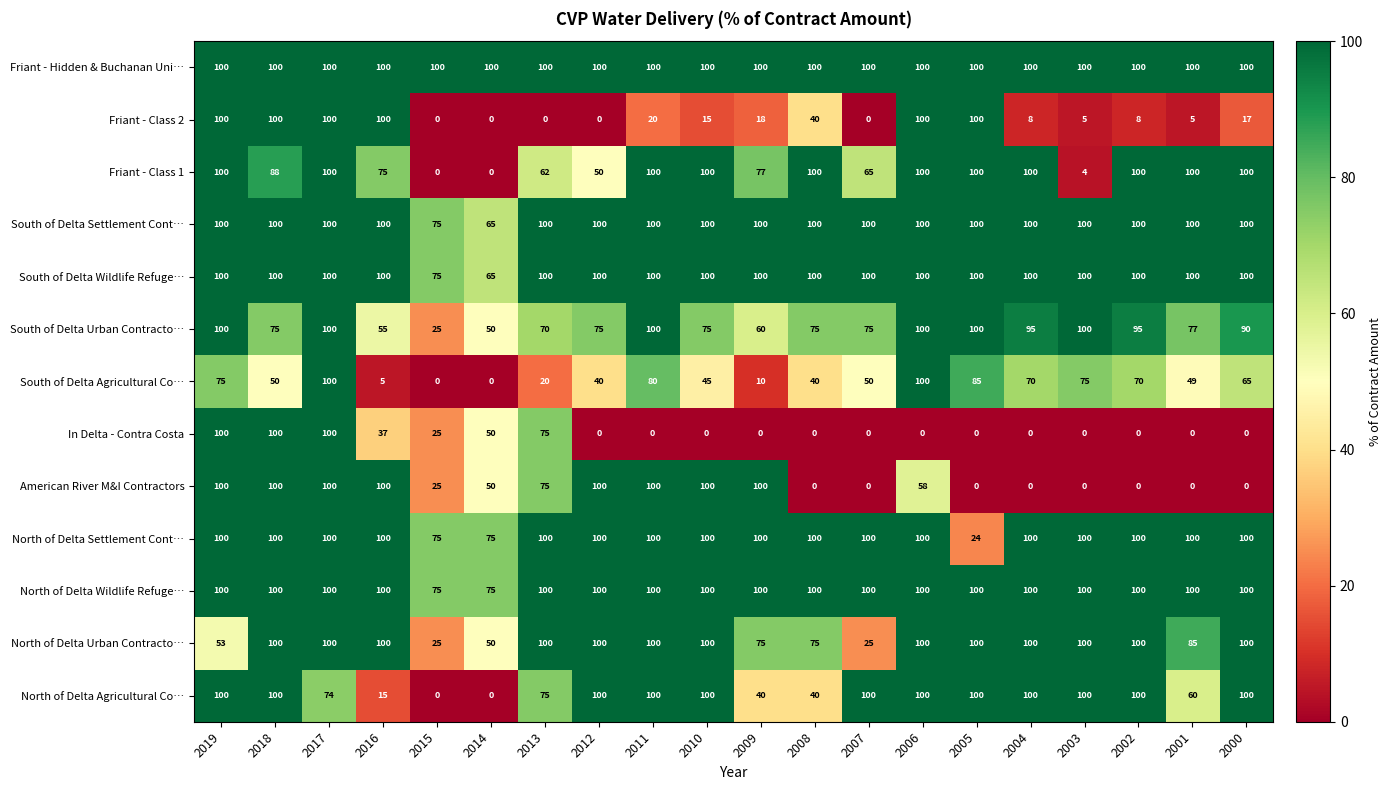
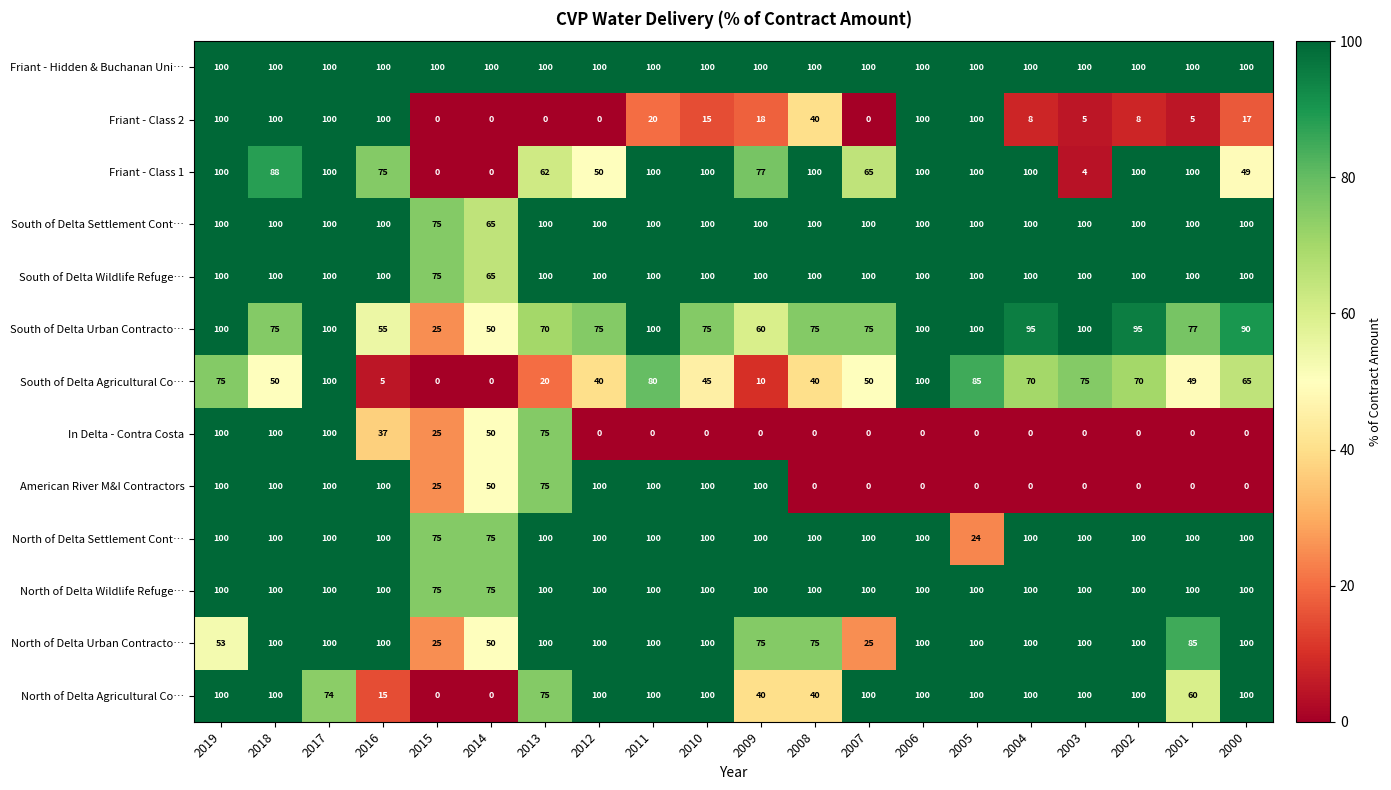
Friant - Class 1, 2000: 100 -> 49
American River M&I Contractors, 2006: 58 -> 0
